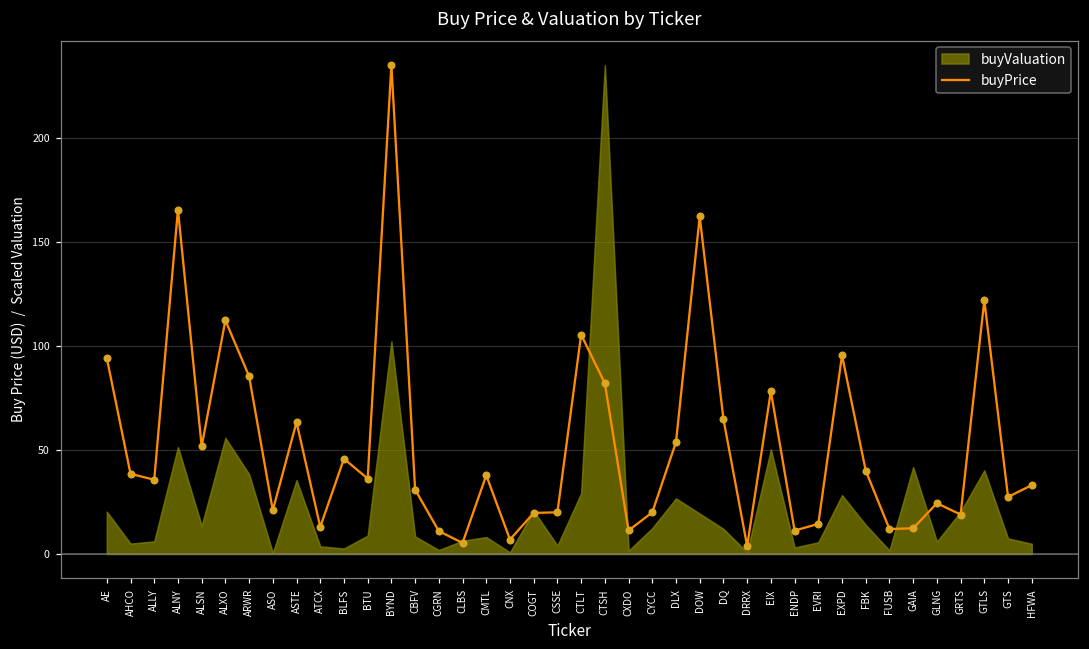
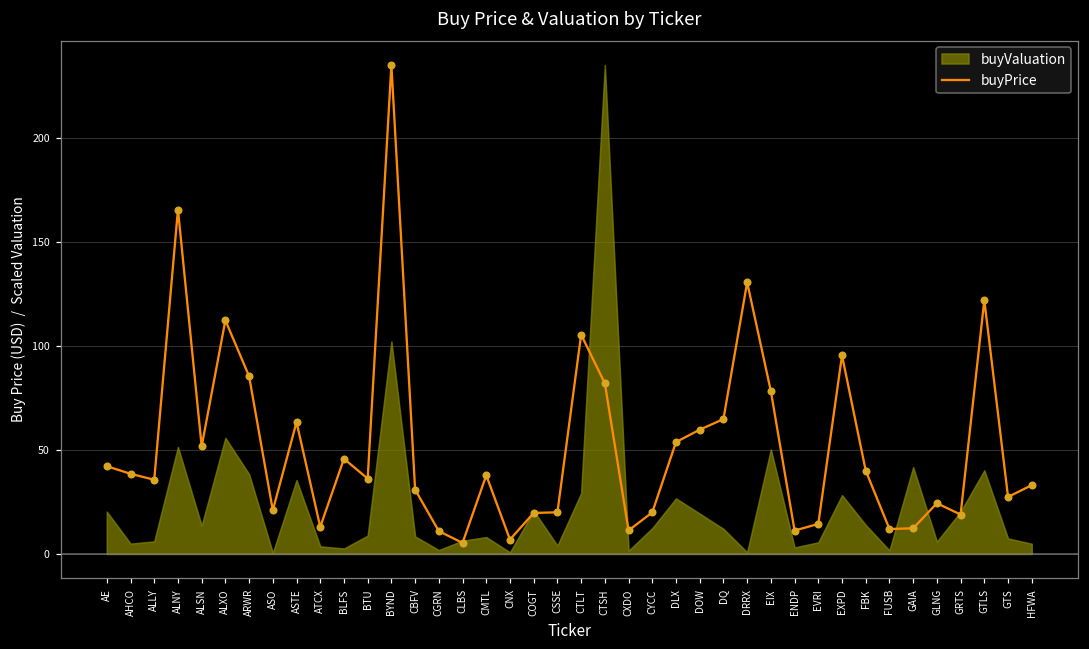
buyPrice, AE: 94 -> 42
buyPrice, DOW: 162 -> 60
buyPrice, DRRX: 4 -> 131
